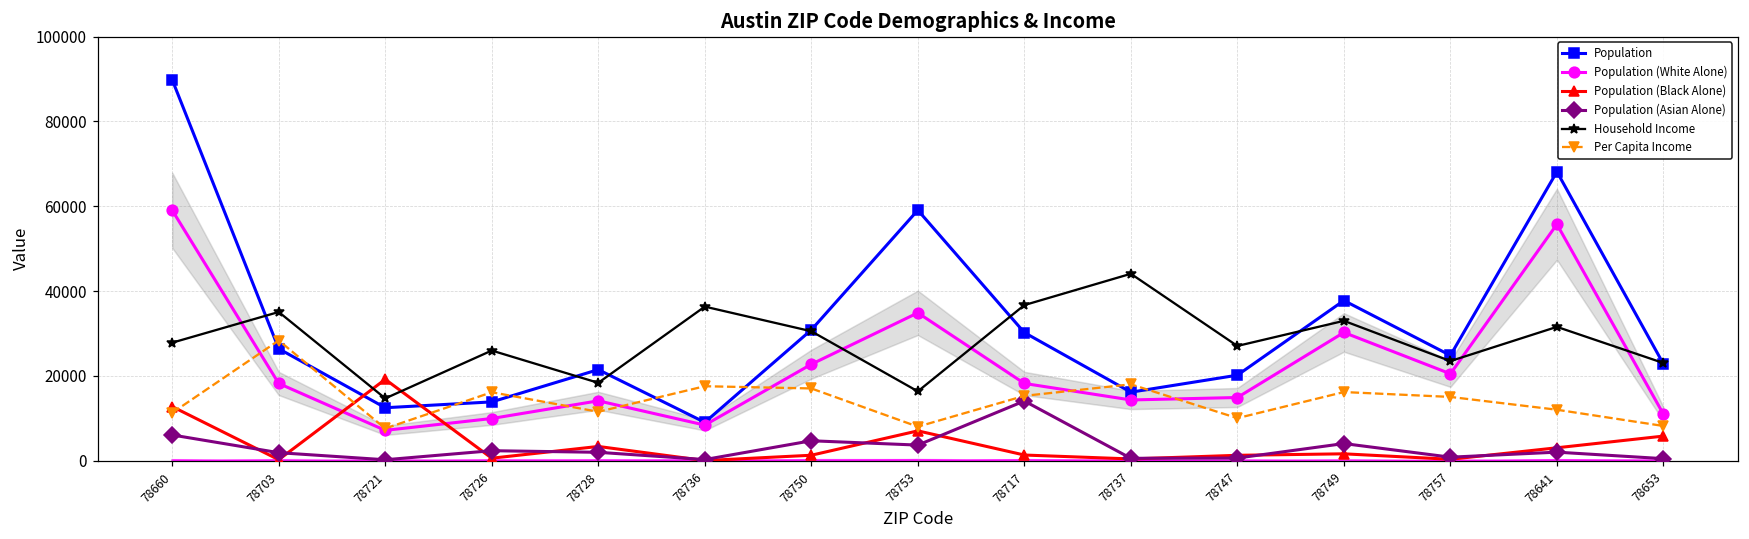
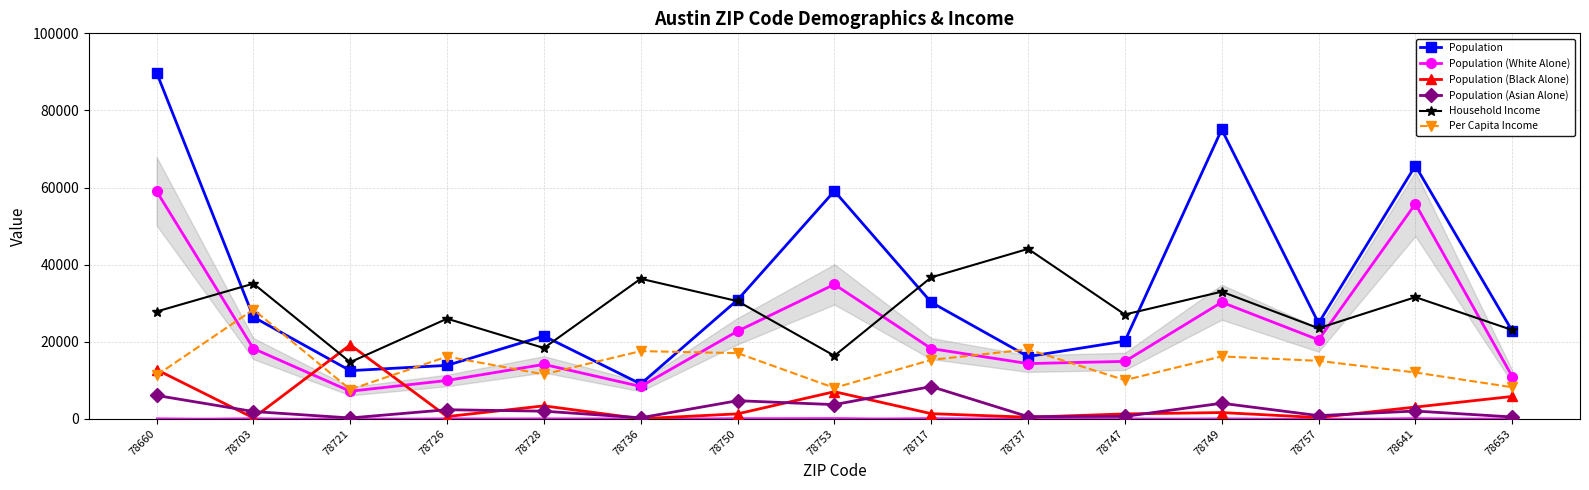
Population (Asian Alone), 78717: 14000 -> 8000
Population, 78749: 38000 -> 75000
Population, 78641: 68000 -> 66000
